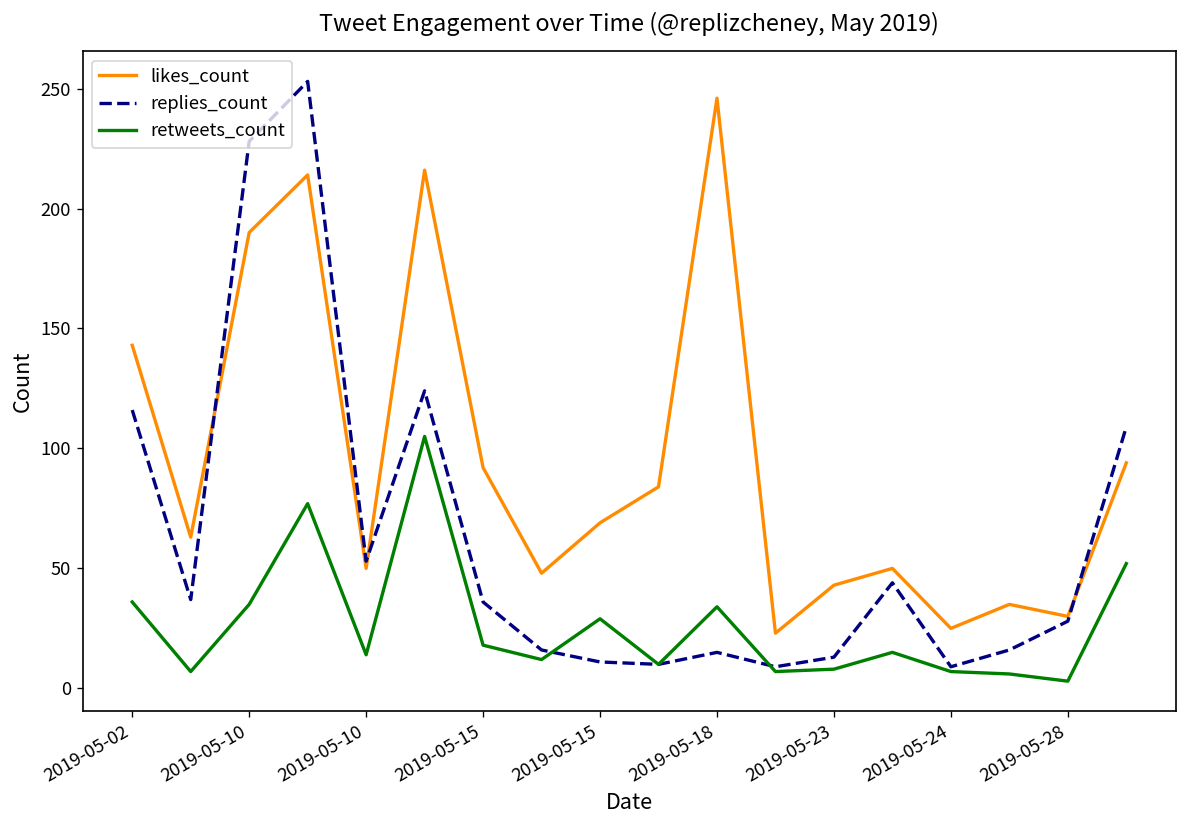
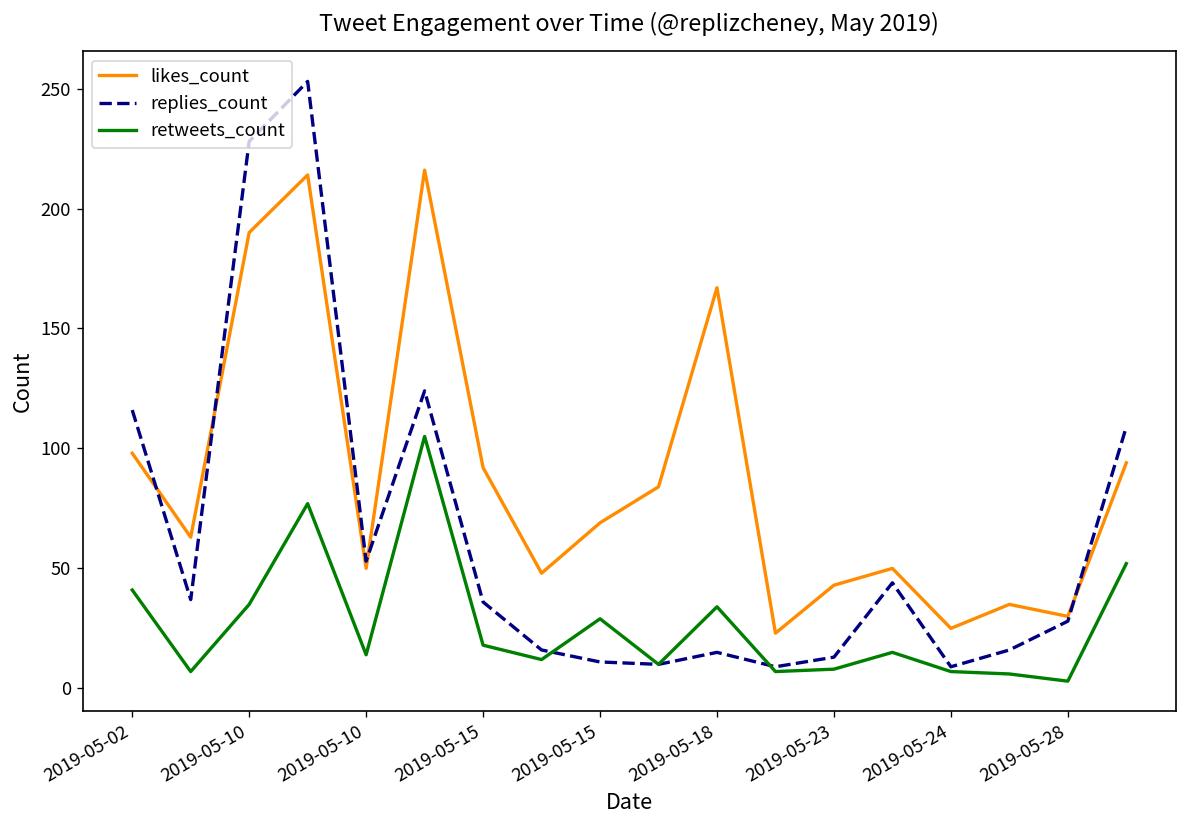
likes_count, 2019-05-02: 143 -> 98
retweets_count, 2019-05-02: 36 -> 41
likes_count, 2019-05-18: 246 -> 167
